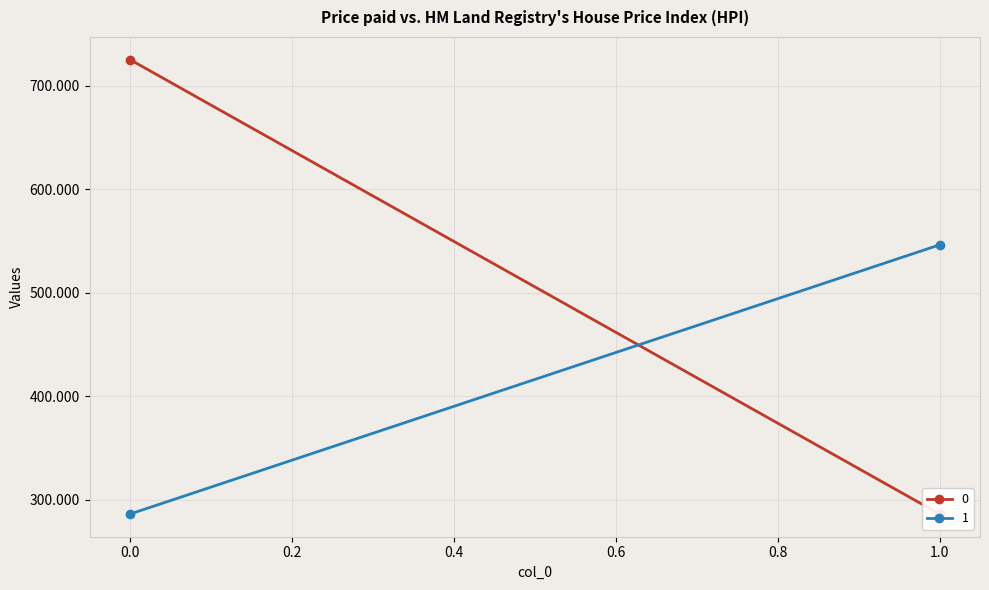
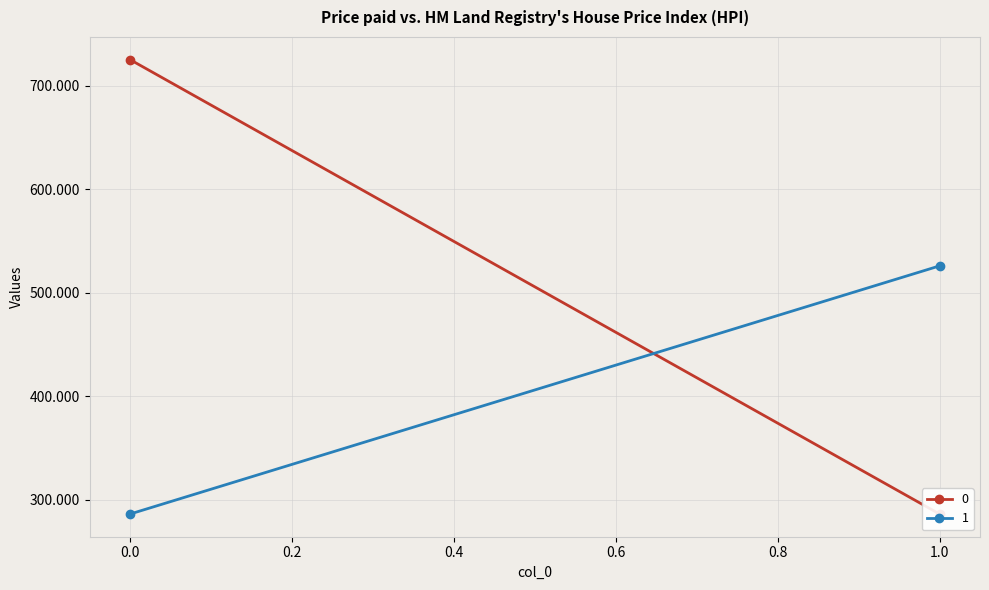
1, 1.0: 546 -> 526
